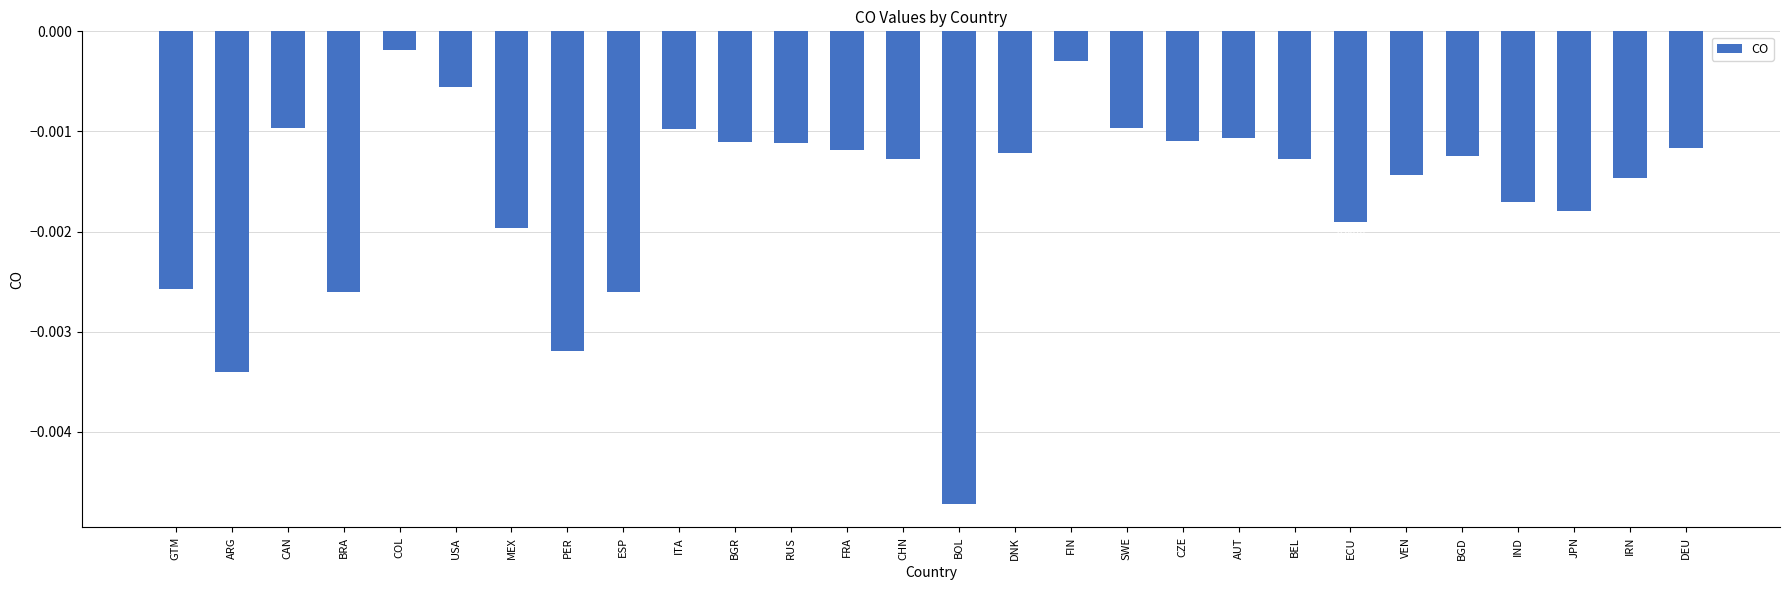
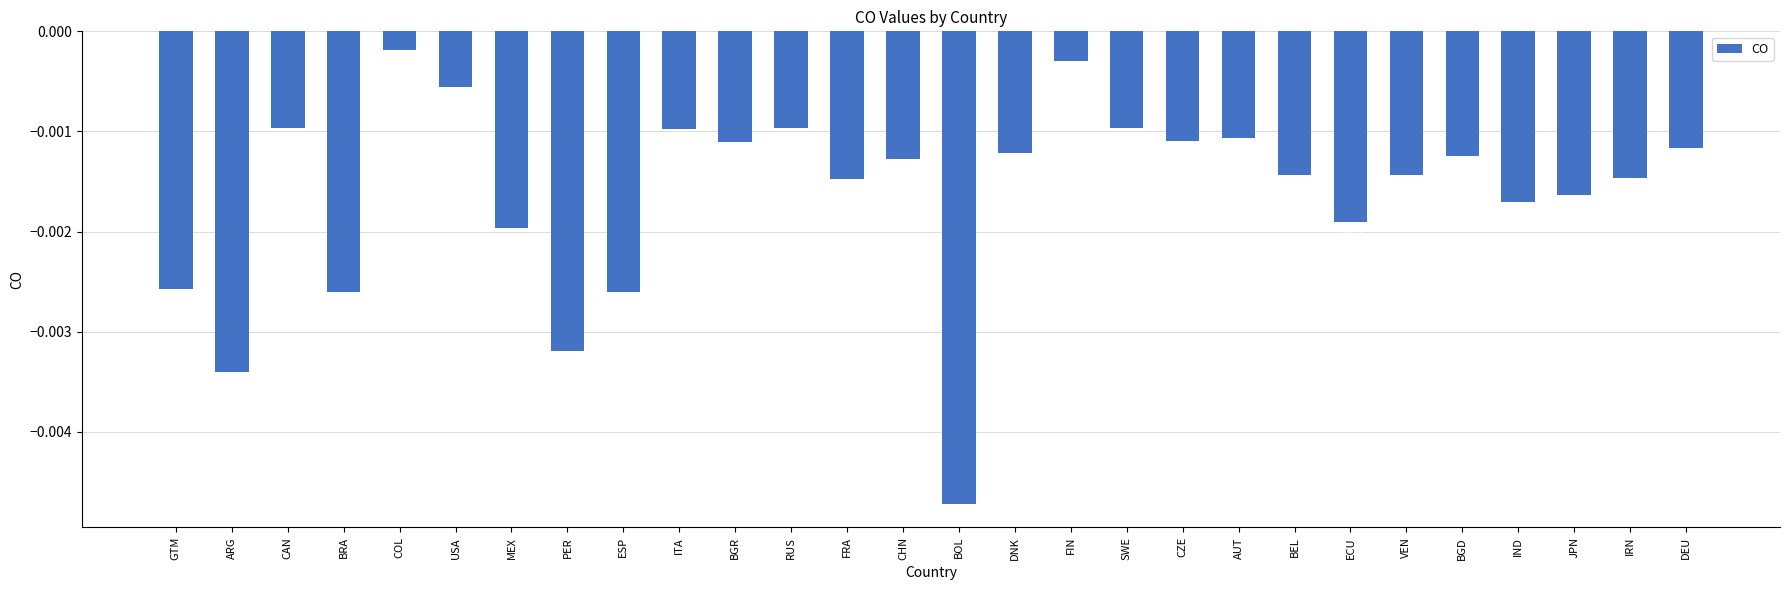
RUS: -0.00111 -> -0.00097
FRA: -0.00118 -> -0.00147
BEL: -0.00127 -> -0.00143
JPN: -0.00179 -> -0.00163
